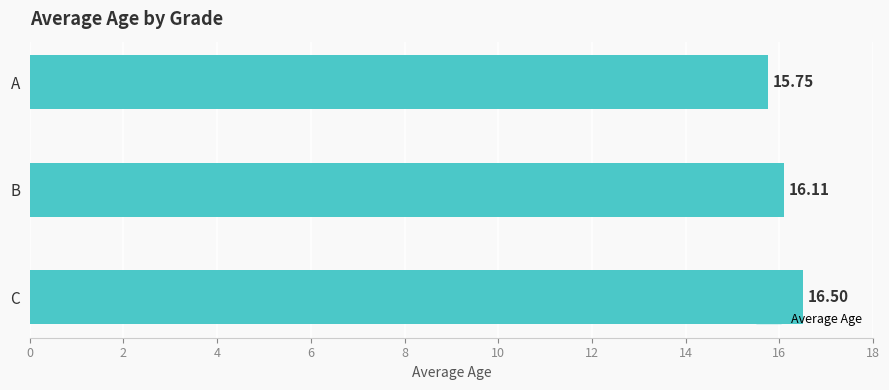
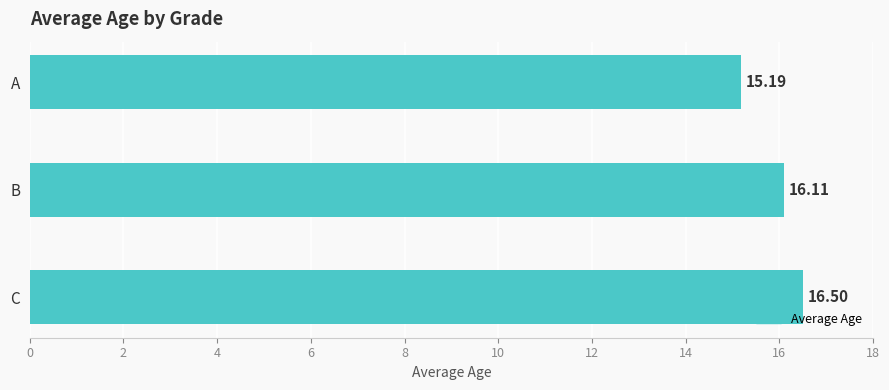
A: 15.75 -> 15.19
